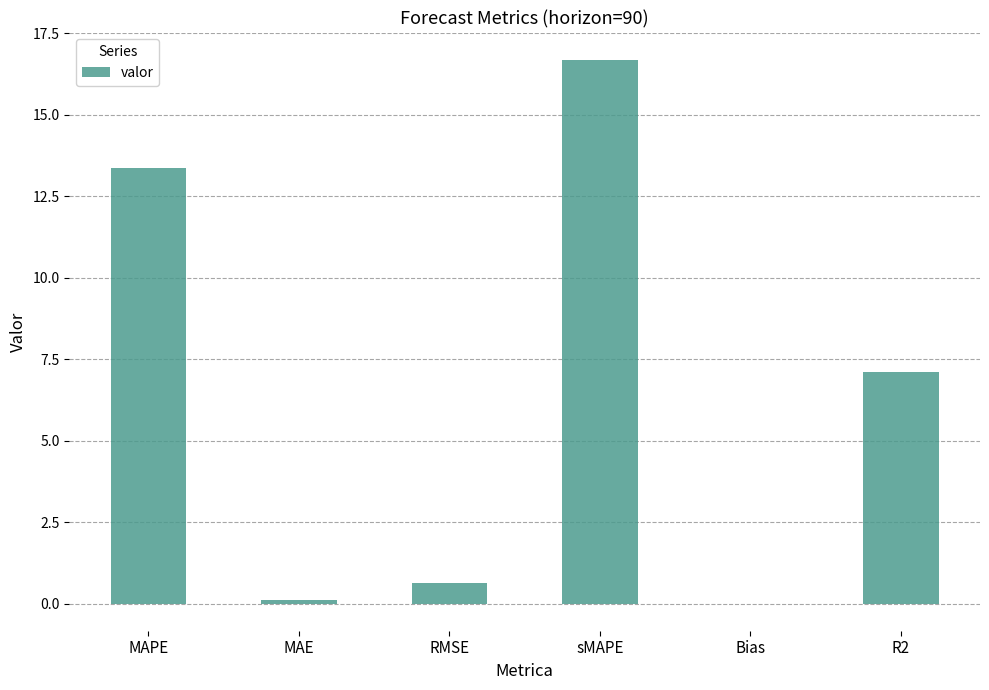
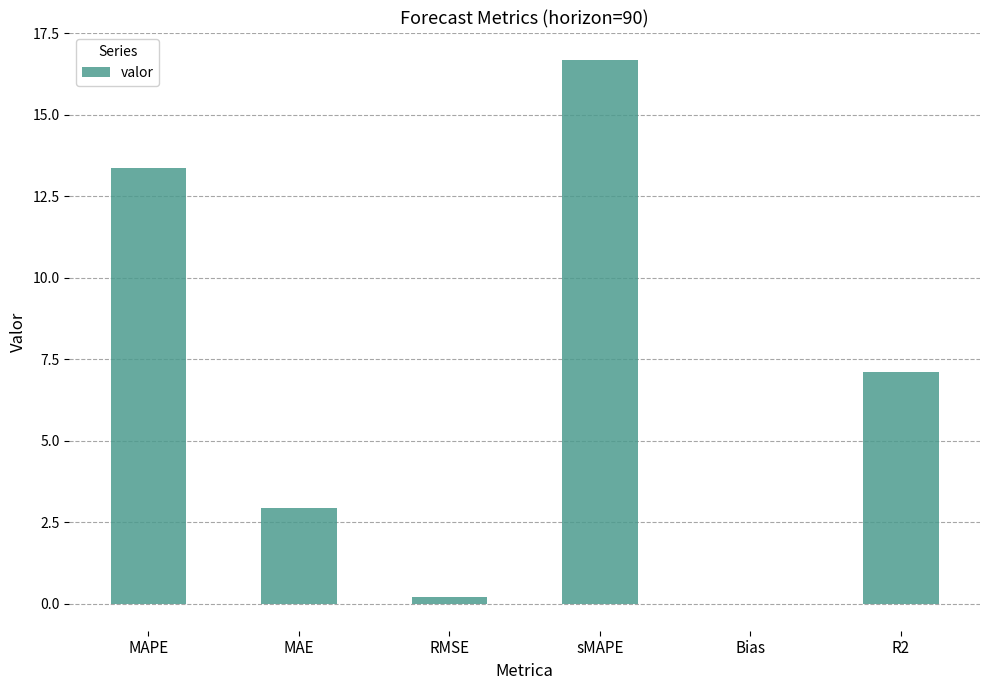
MAE: 0.1 -> 2.9
RMSE: 0.6 -> 0.2
